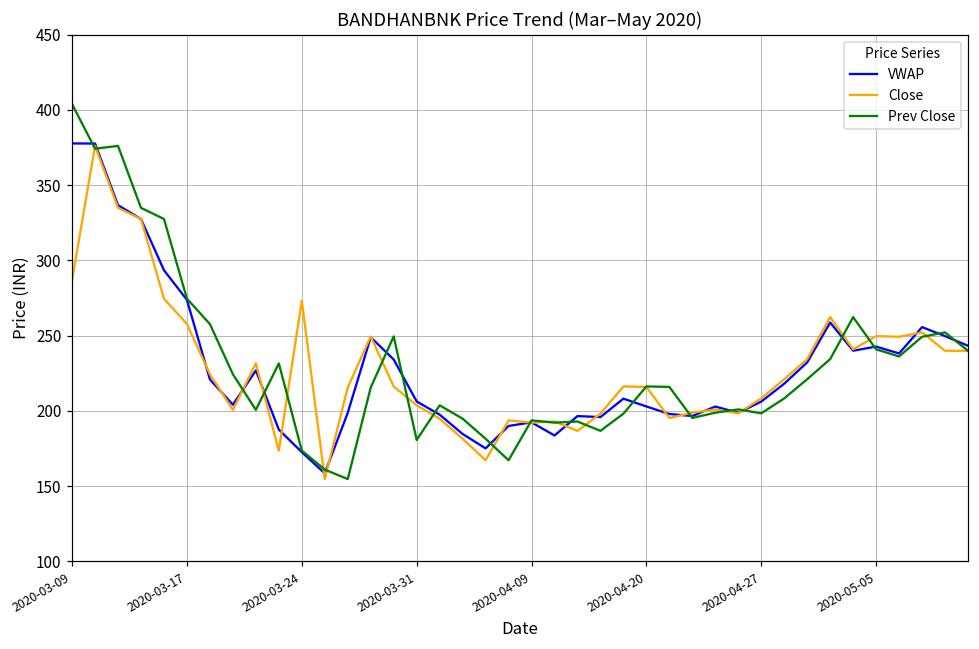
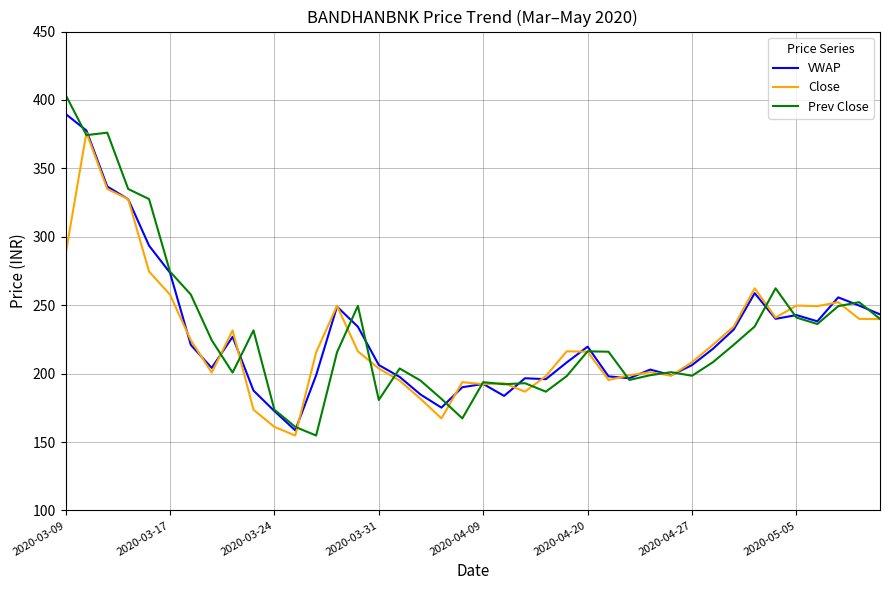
VWAP, 2020-03-09: 378 -> 390
Close, 2020-03-24: 273 -> 161
VWAP, 2020-04-20: 203 -> 220
